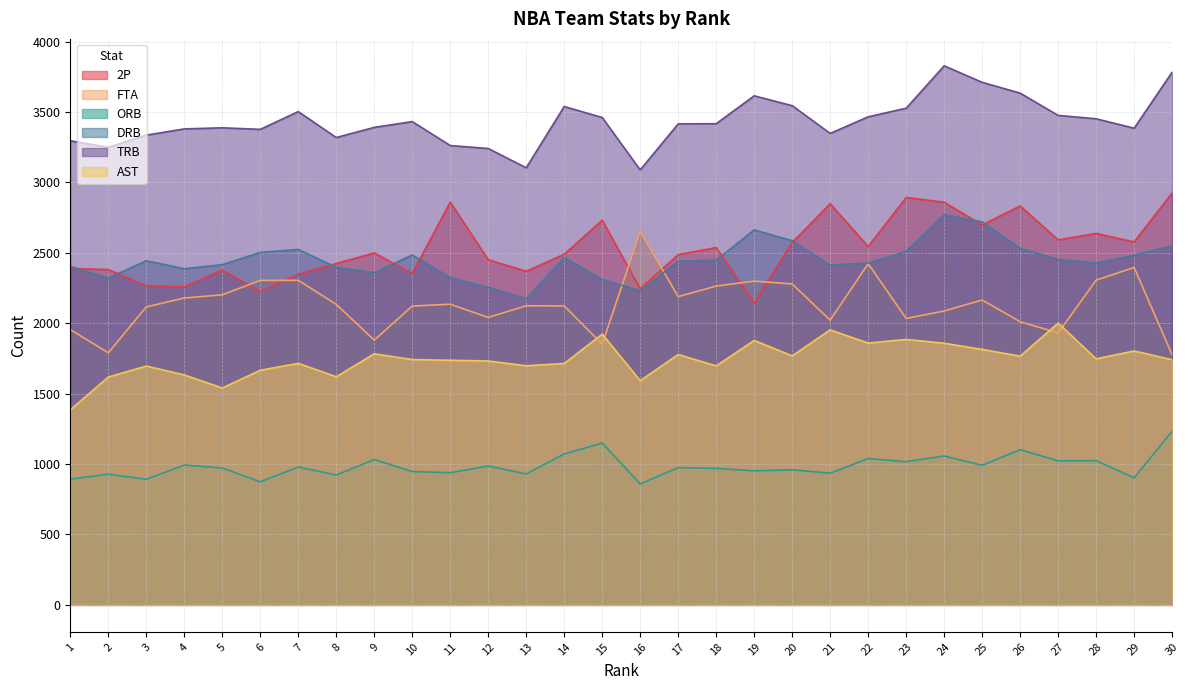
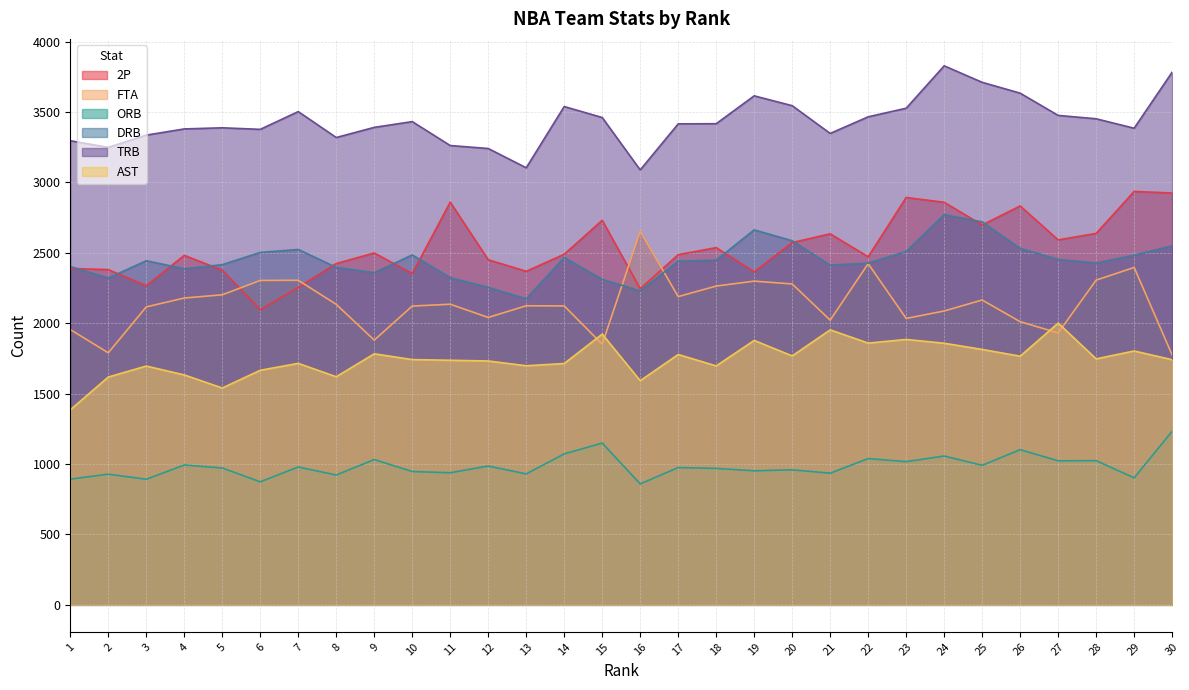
2P, 4: 2260 -> 2480
2P, 6: 2230 -> 2100
2P, 7: 2350 -> 2250
2P, 19: 2140 -> 2370
2P, 21: 2850 -> 2640
2P, 22: 2550 -> 2470
2P, 29: 2580 -> 2940
